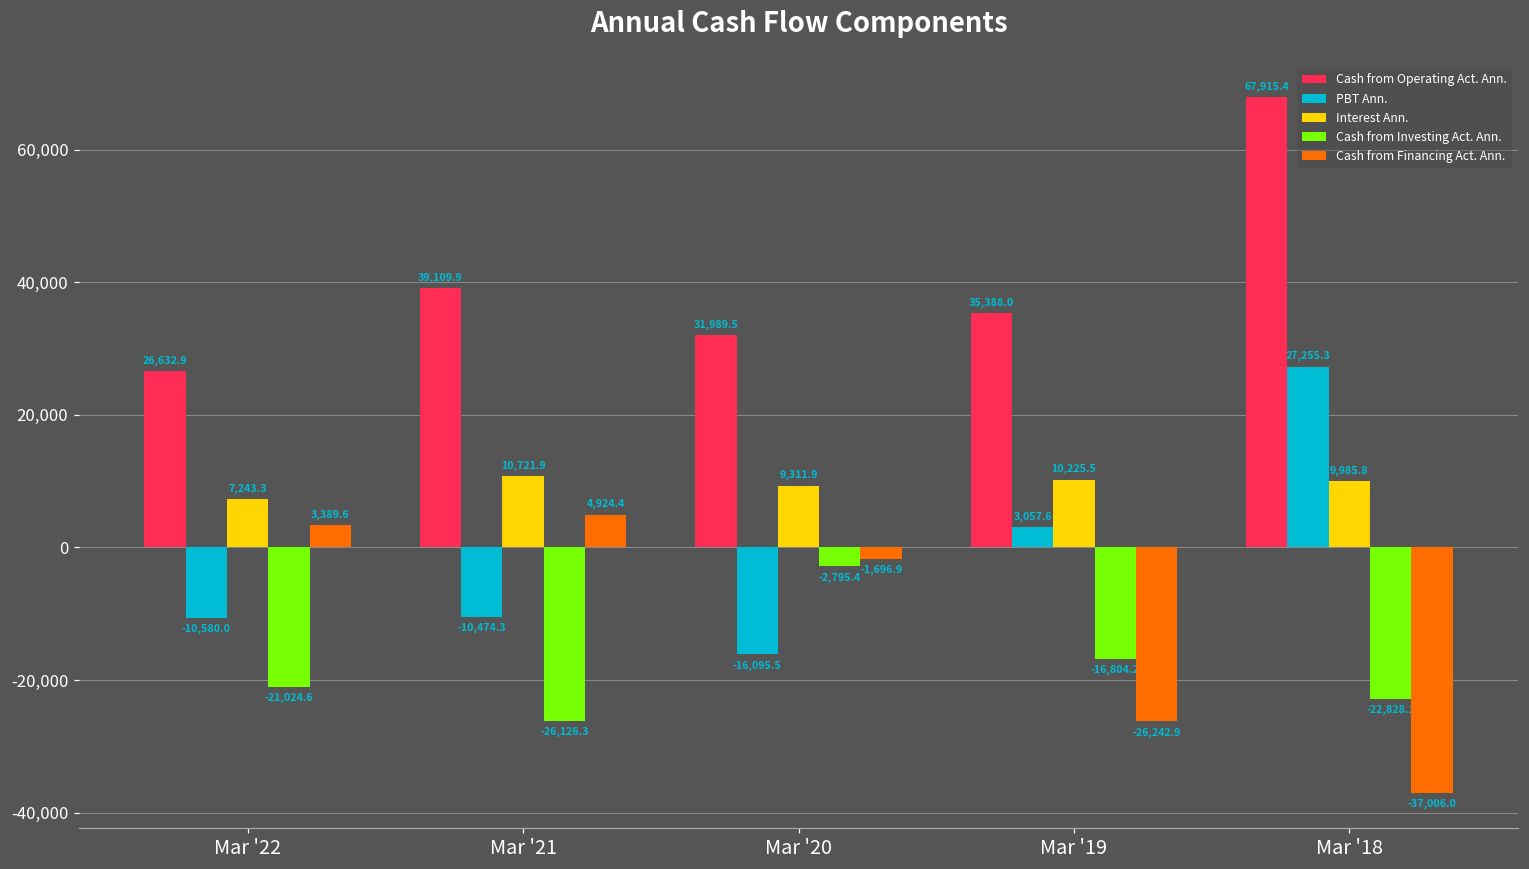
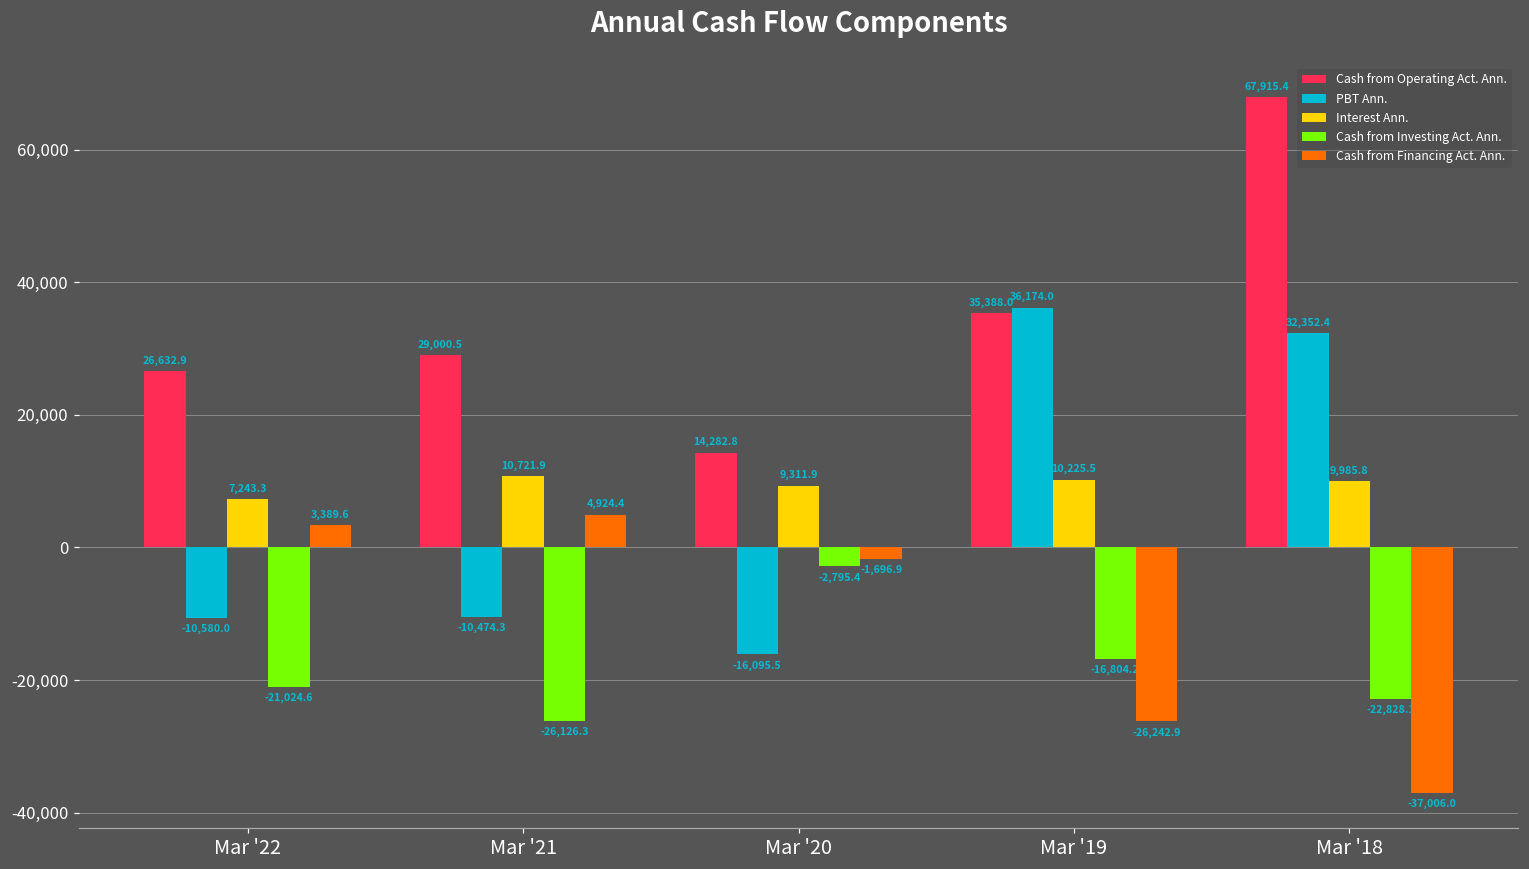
Cash from Operating Act. Ann., Mar '21: 39,109.9 -> 29,000.5
Cash from Operating Act. Ann., Mar '20: 31,989.5 -> 14,282.8
PBT Ann., Mar '19: 3,057.6 -> 36,174.0
PBT Ann., Mar '18: 27,255.3 -> 32,352.4
